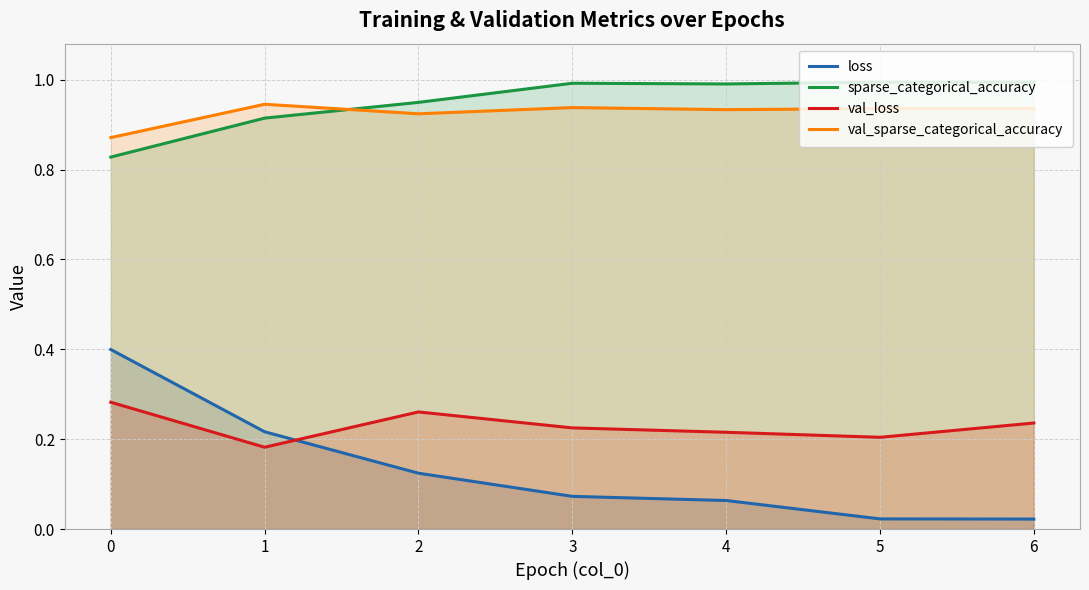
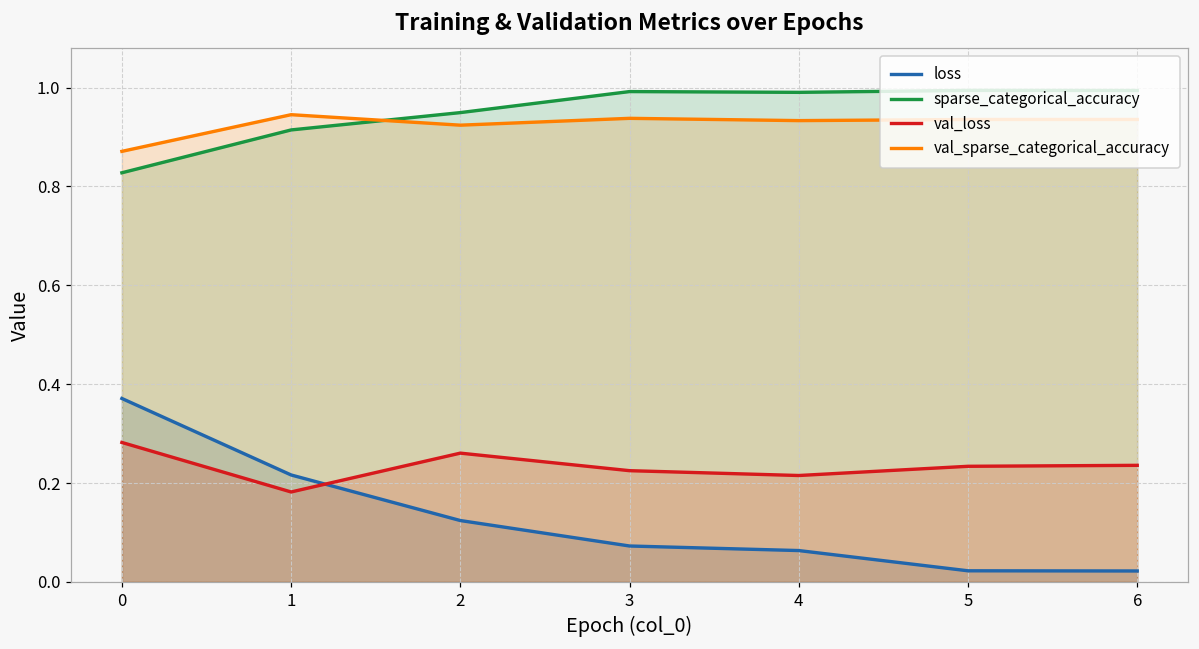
loss, 0: 0.40 -> 0.37
val_loss, 5: 0.20 -> 0.23
